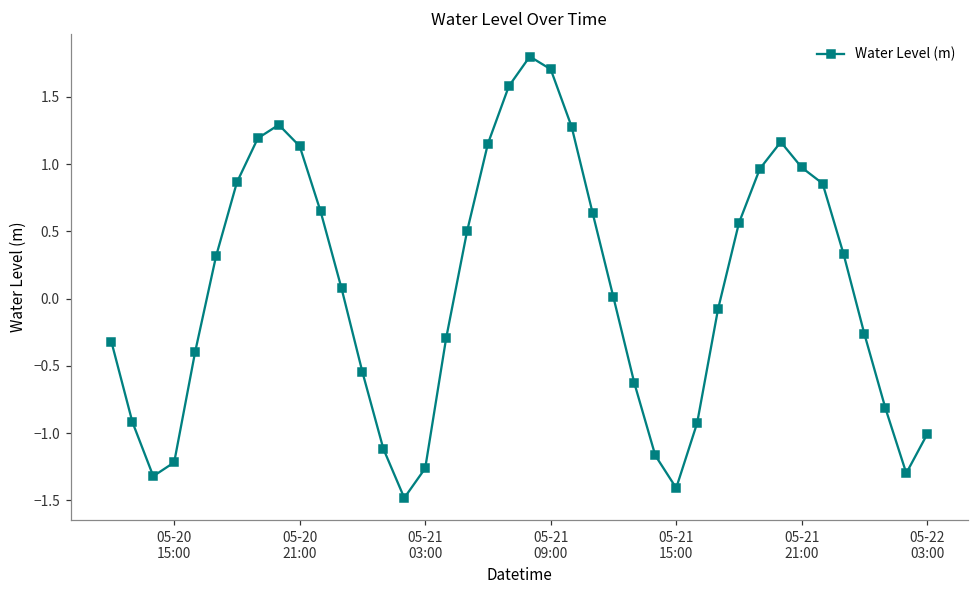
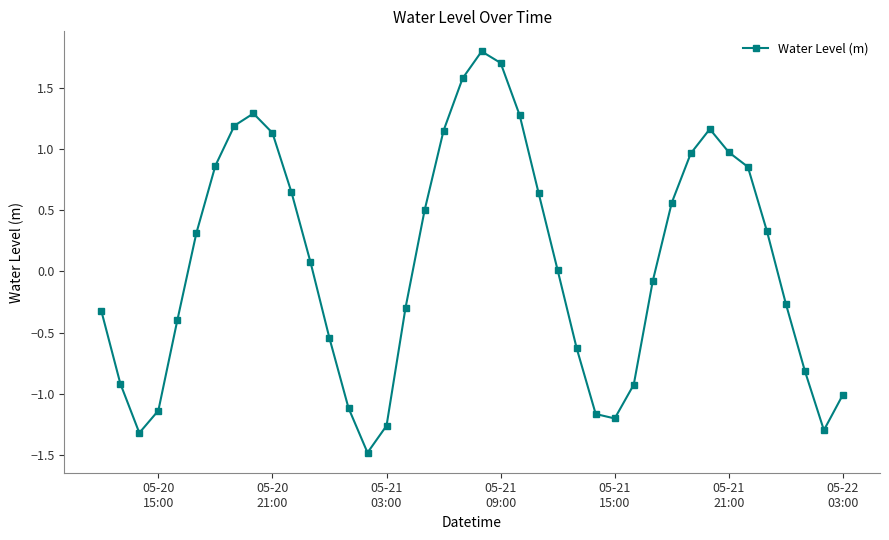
05-20 15:00: -1.22 -> -1.14
05-21 15:00: -1.41 -> -1.20
